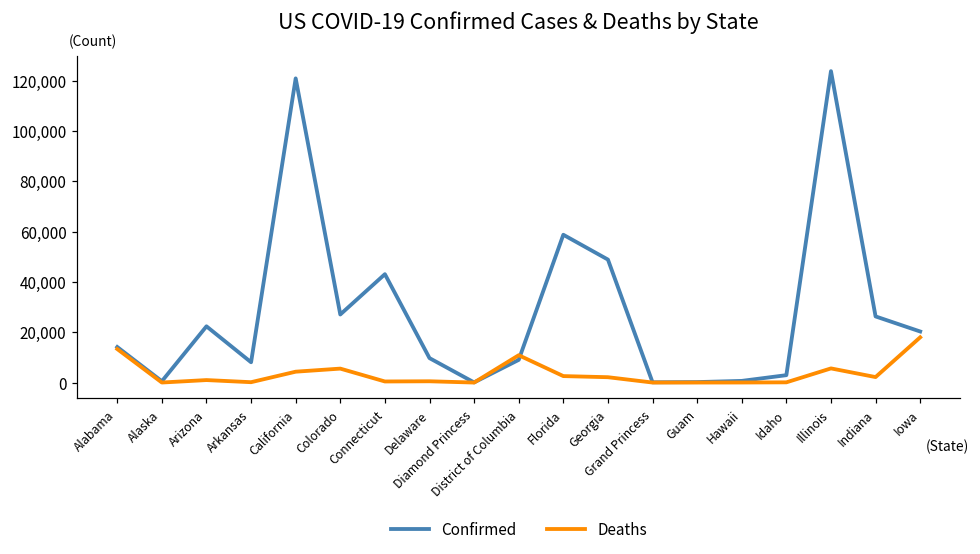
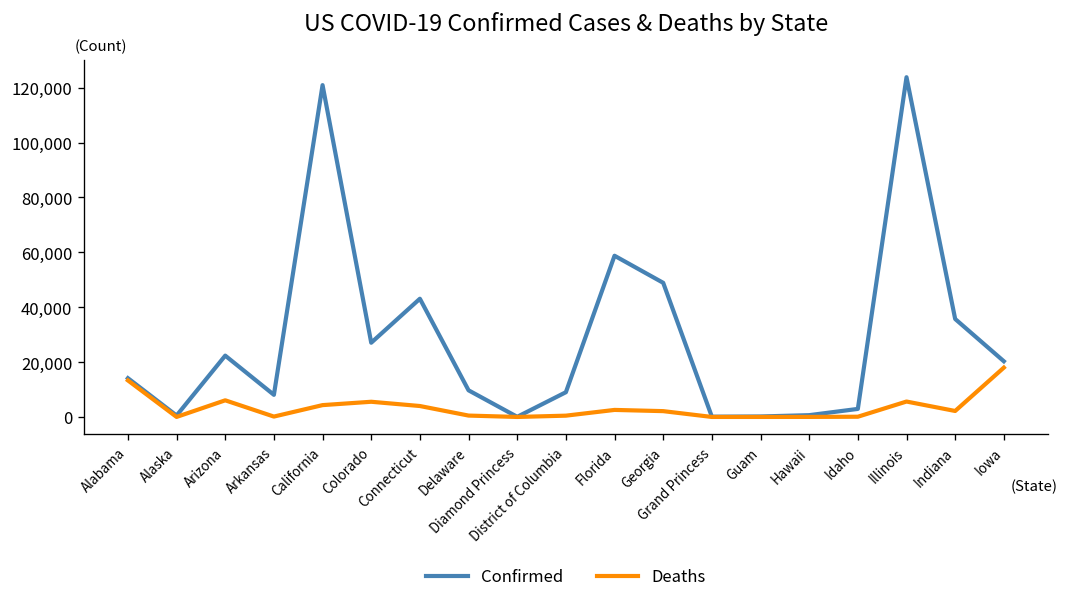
Deaths, Arizona: 1,000 -> 6,000
Deaths, Connecticut: 0 -> 4,000
Deaths, District of Columbia: 11,000 -> 0
Confirmed, Indiana: 26,000 -> 36,000
